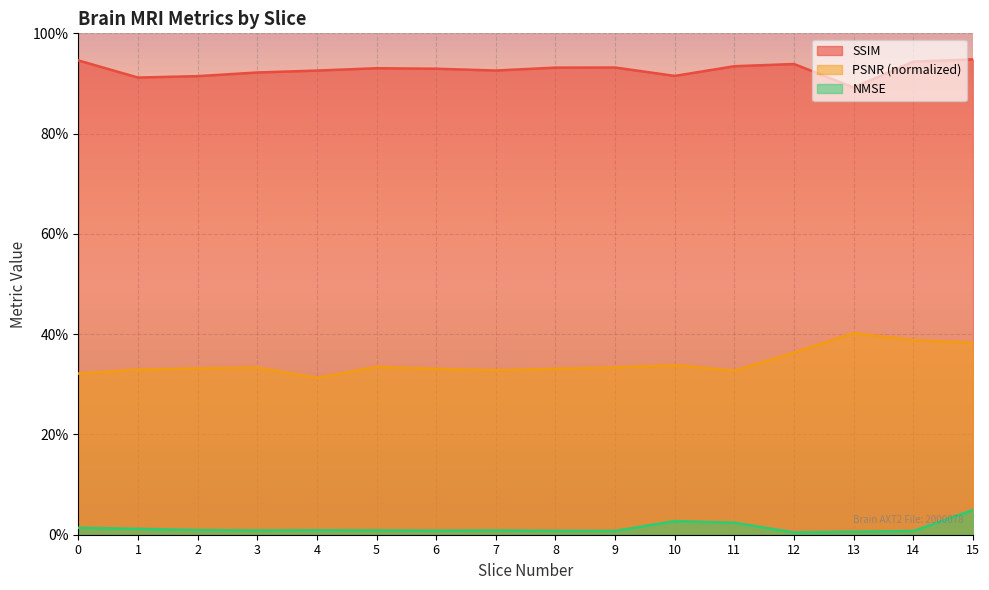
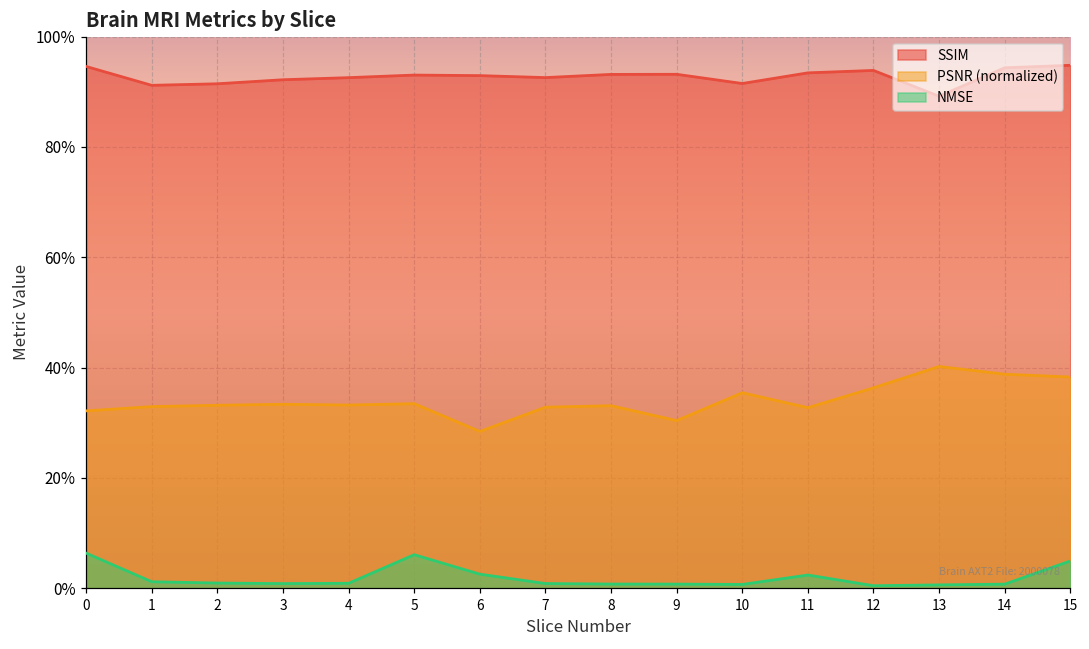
NMSE, 0: 1% -> 6%
PSNR (normalized), 4: 31% -> 33%
NMSE, 5: 1% -> 6%
PSNR (normalized), 6: 33% -> 28%
NMSE, 6: 1% -> 3%
PSNR (normalized), 9: 33% -> 30%
PSNR (normalized), 10: 34% -> 35%
NMSE, 10: 3% -> 1%
